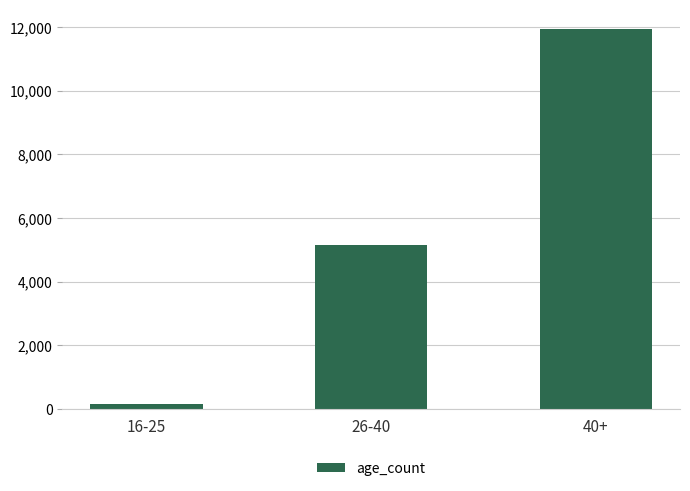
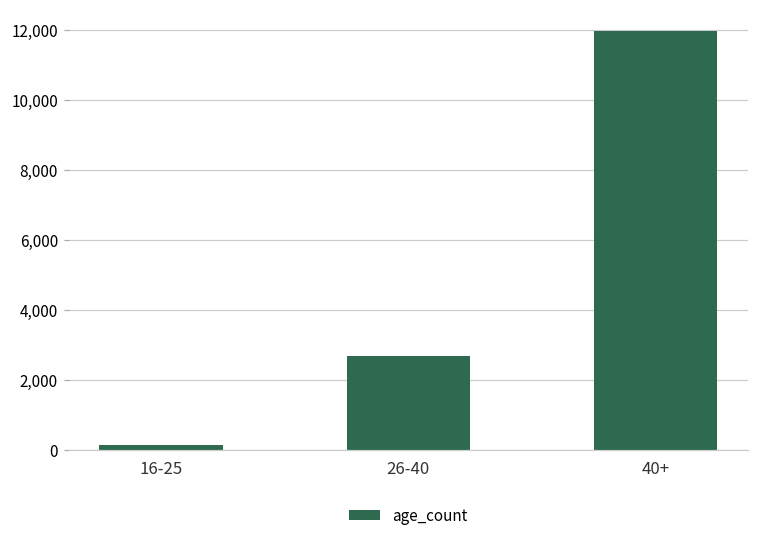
26-40: 5,100 -> 2,700
